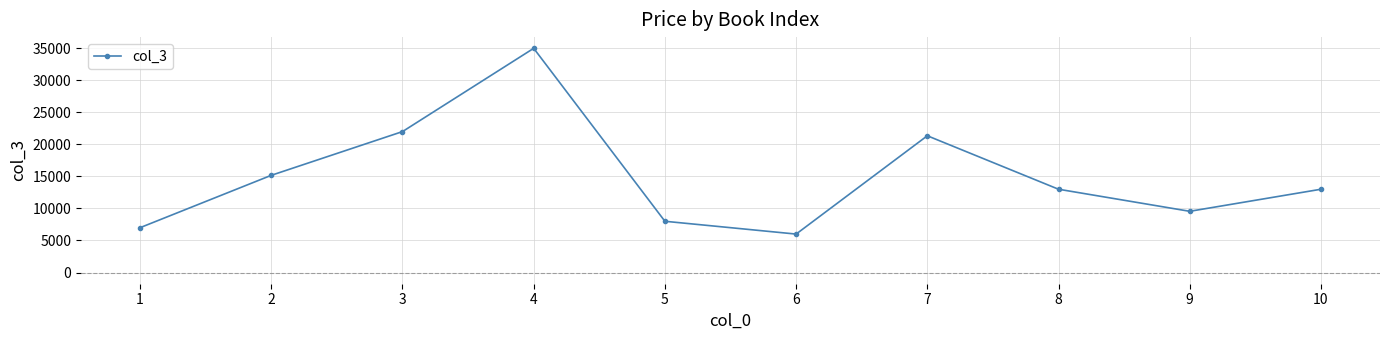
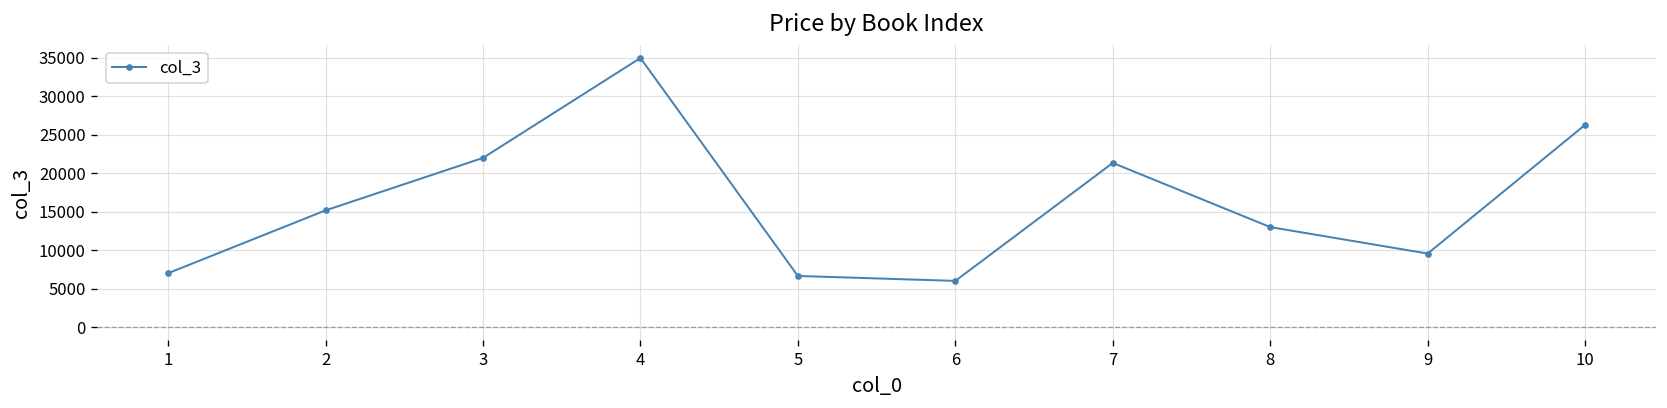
5: 8000 -> 7000
10: 13000 -> 26000
